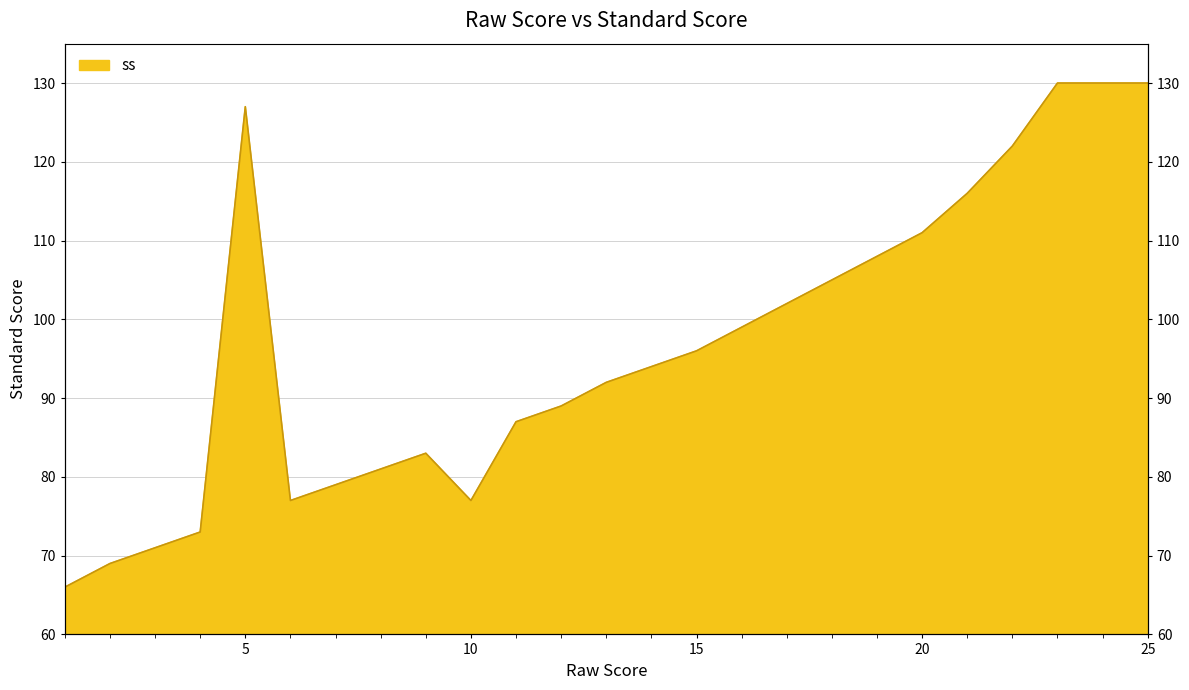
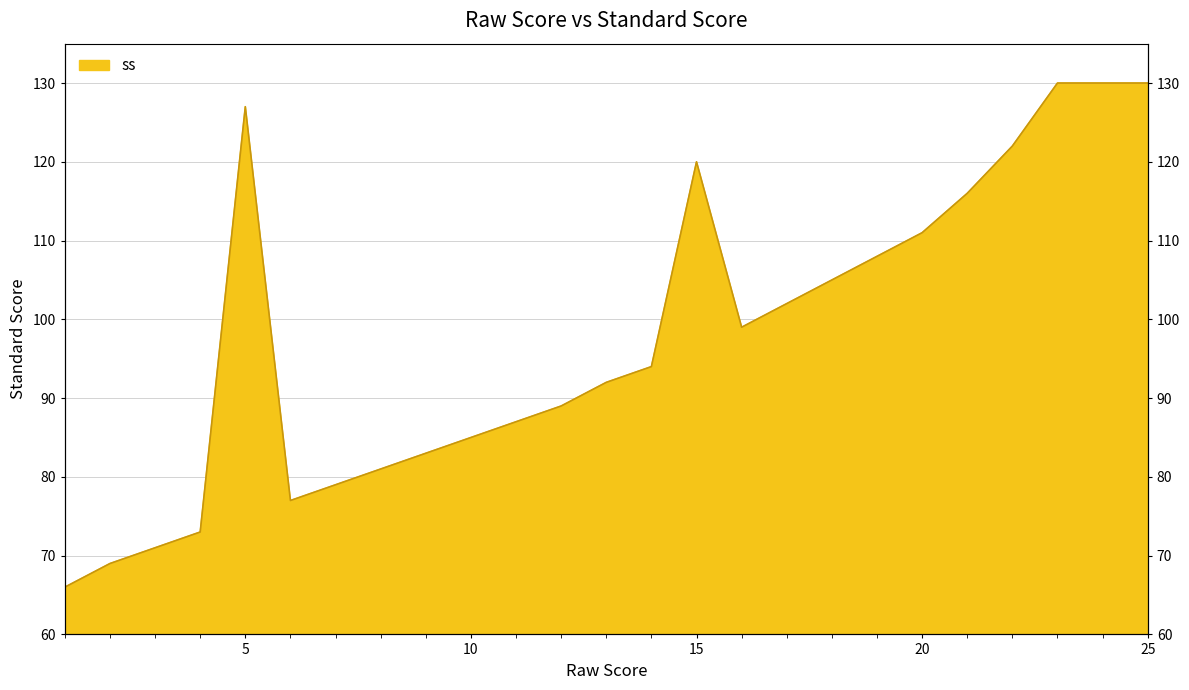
10: 77 -> 85
15: 96 -> 120
